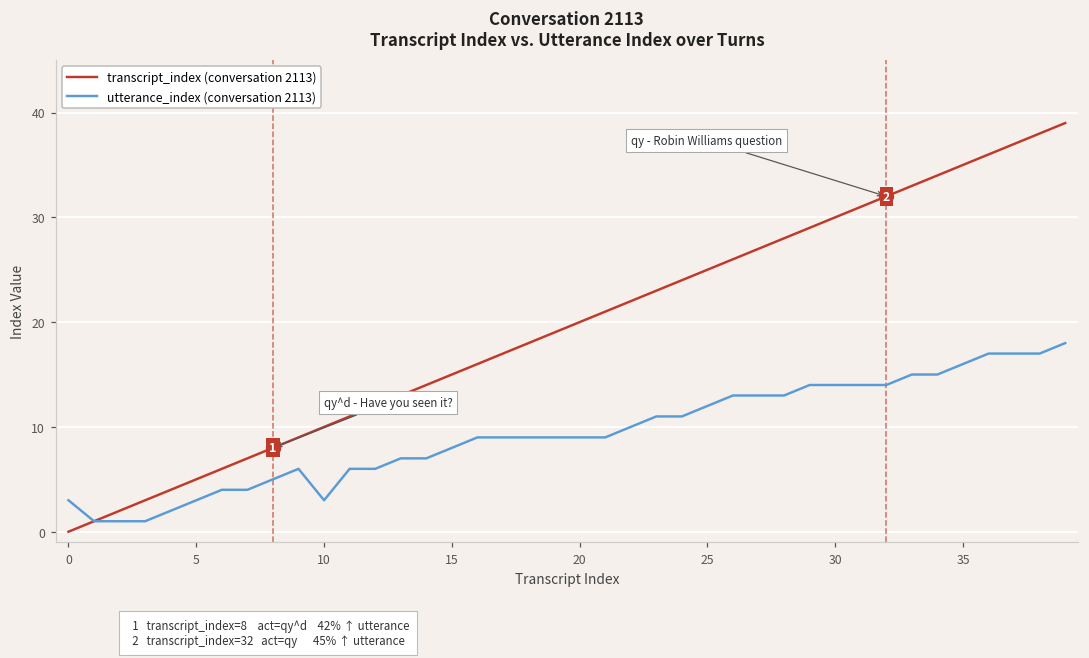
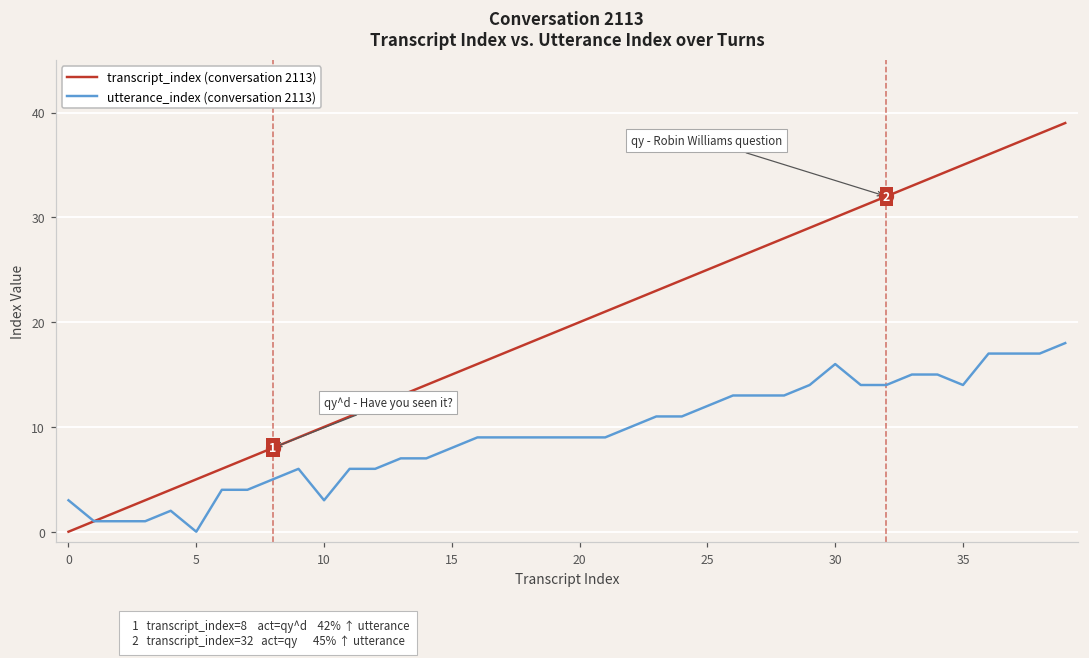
utterance_index (conversation 2113), 5: 3 -> 0
utterance_index (conversation 2113), 30: 14 -> 16
utterance_index (conversation 2113), 35: 16 -> 14
